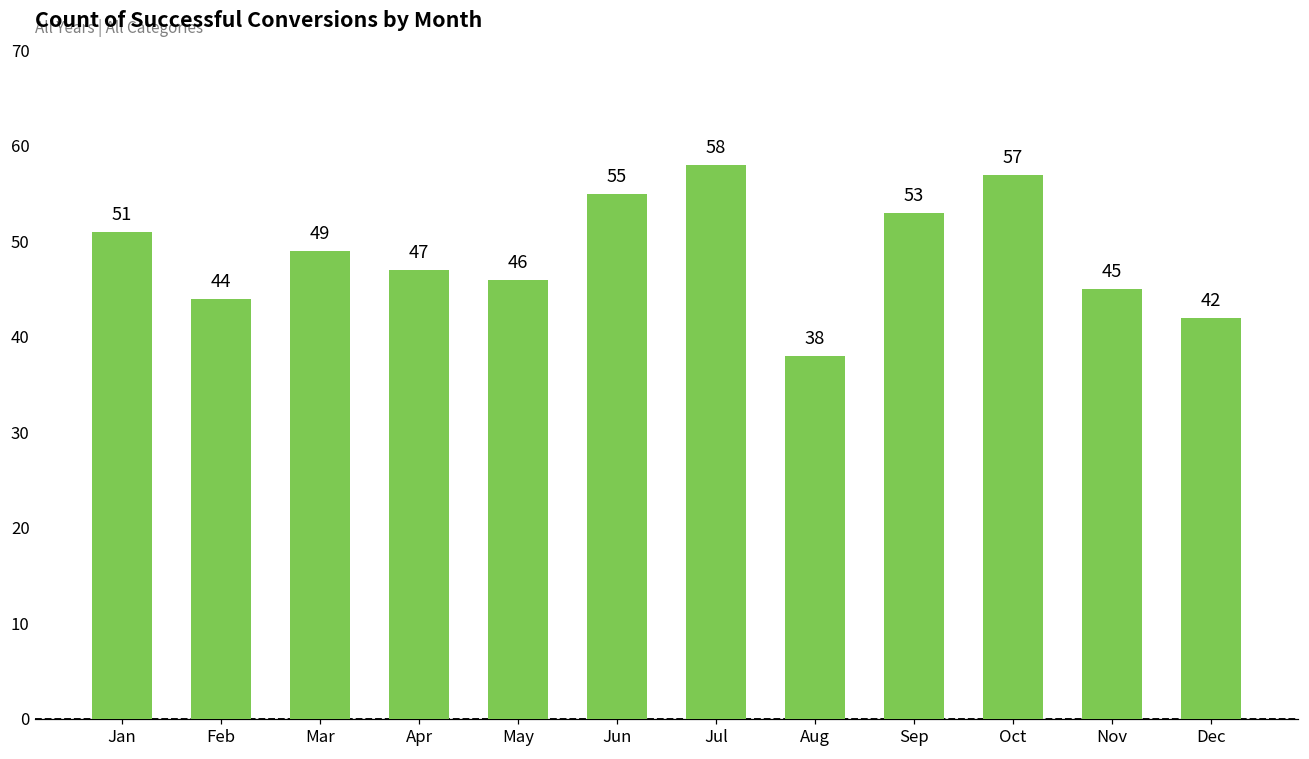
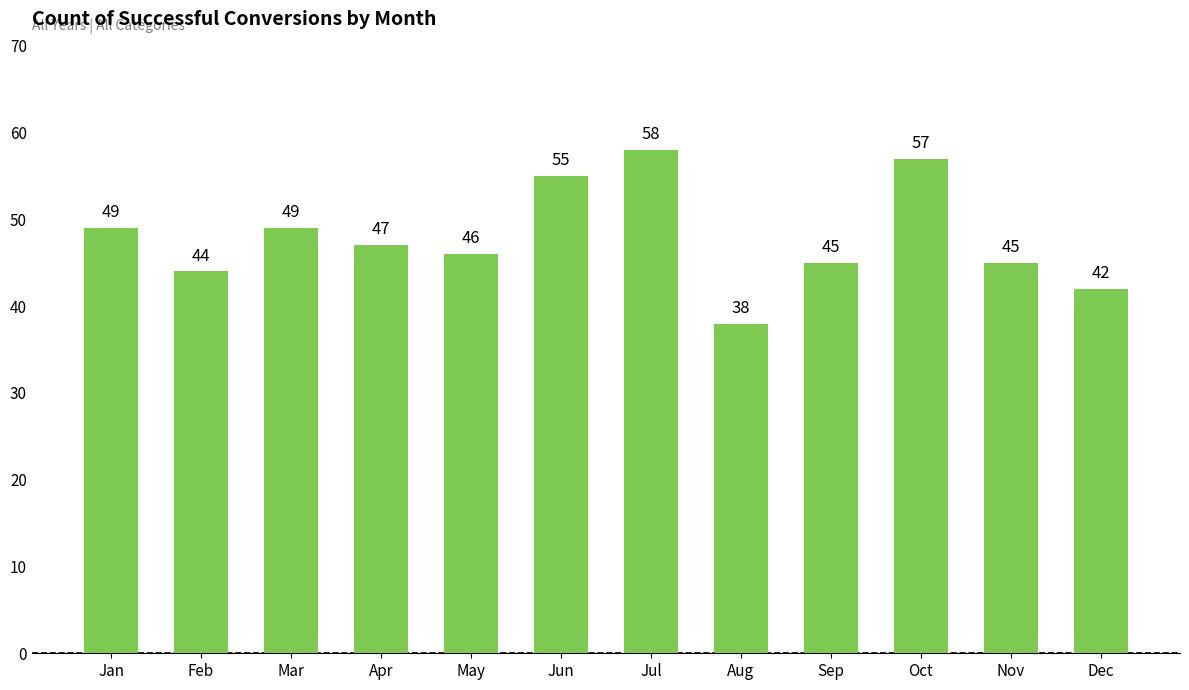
Jan: 51 -> 49
Sep: 53 -> 45
